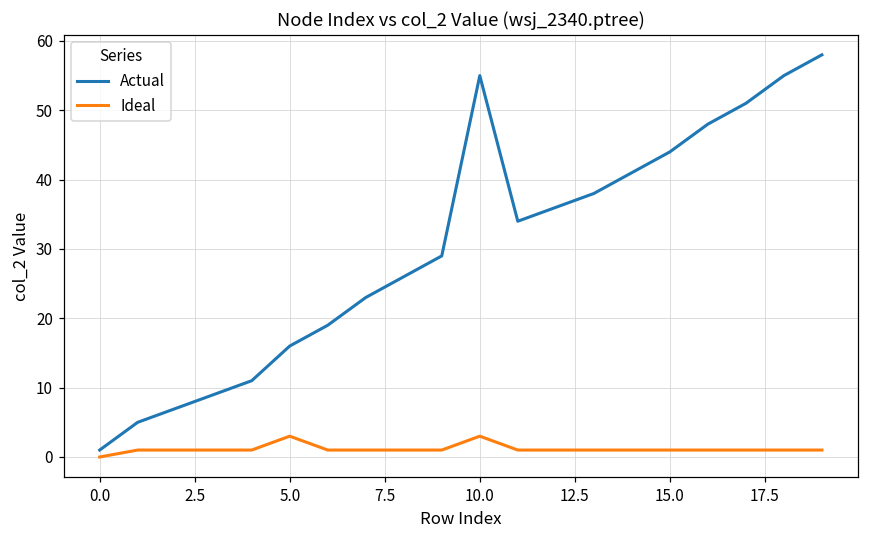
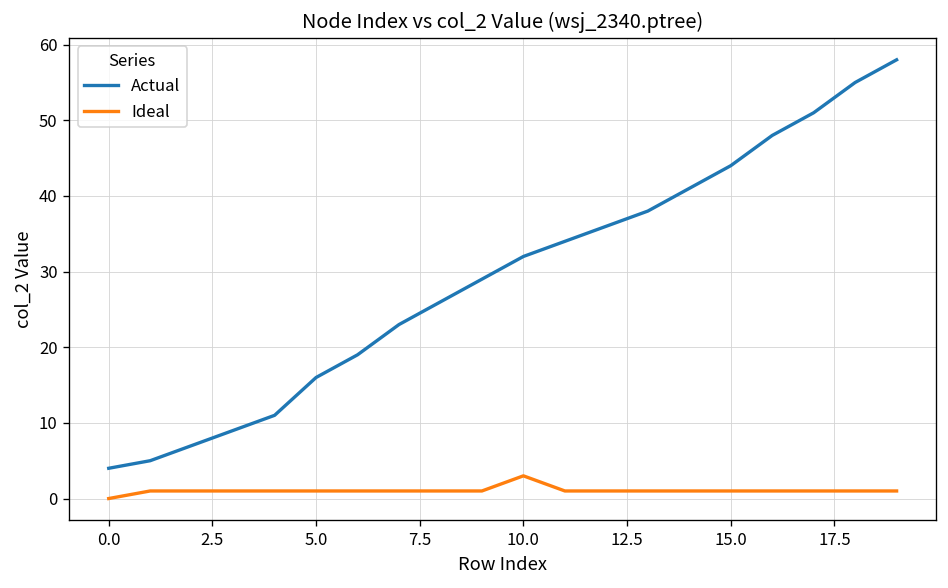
Actual, 0.0: 1 -> 4
Ideal, 5.0: 3 -> 1
Actual, 10.0: 55 -> 32
